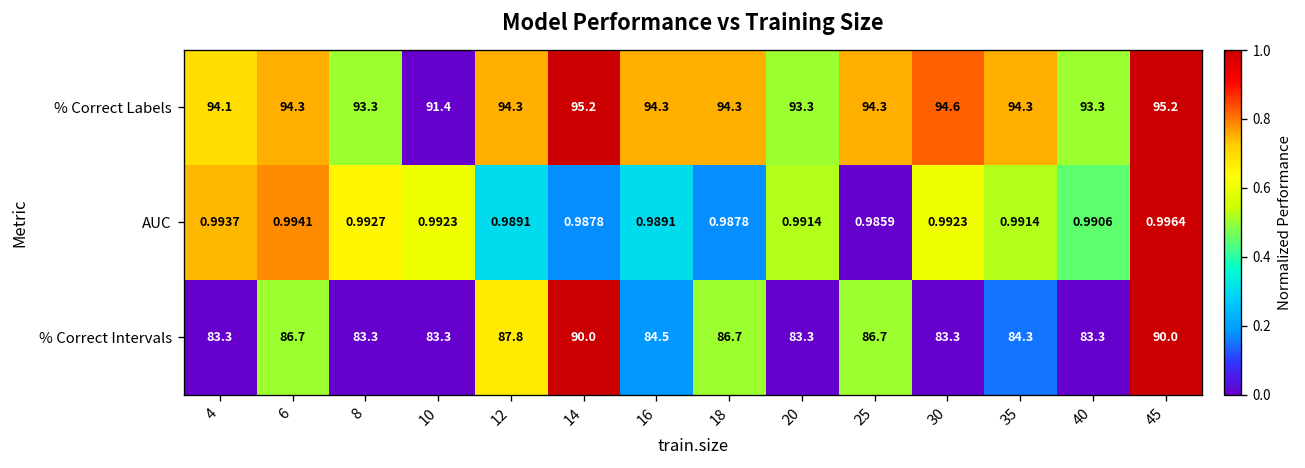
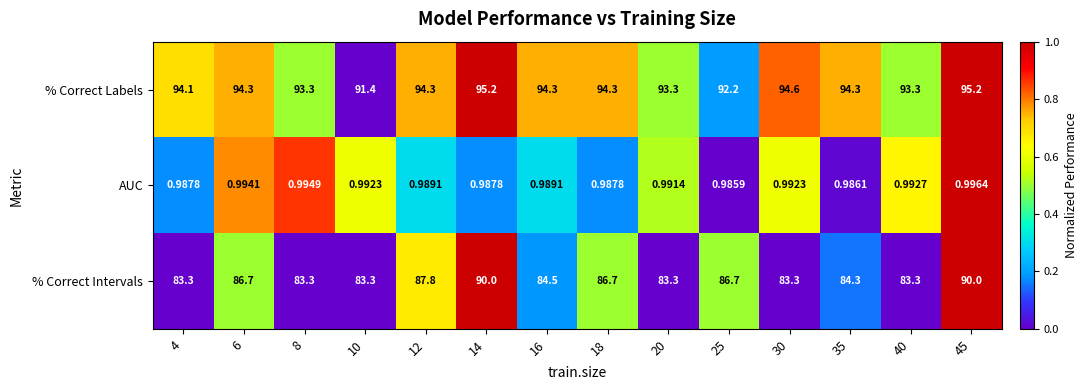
% Correct Labels, 25: 94.3 -> 92.2
AUC, 4: 0.9937 -> 0.9878
AUC, 8: 0.9927 -> 0.9949
AUC, 35: 0.9914 -> 0.9861
AUC, 40: 0.9906 -> 0.9927
